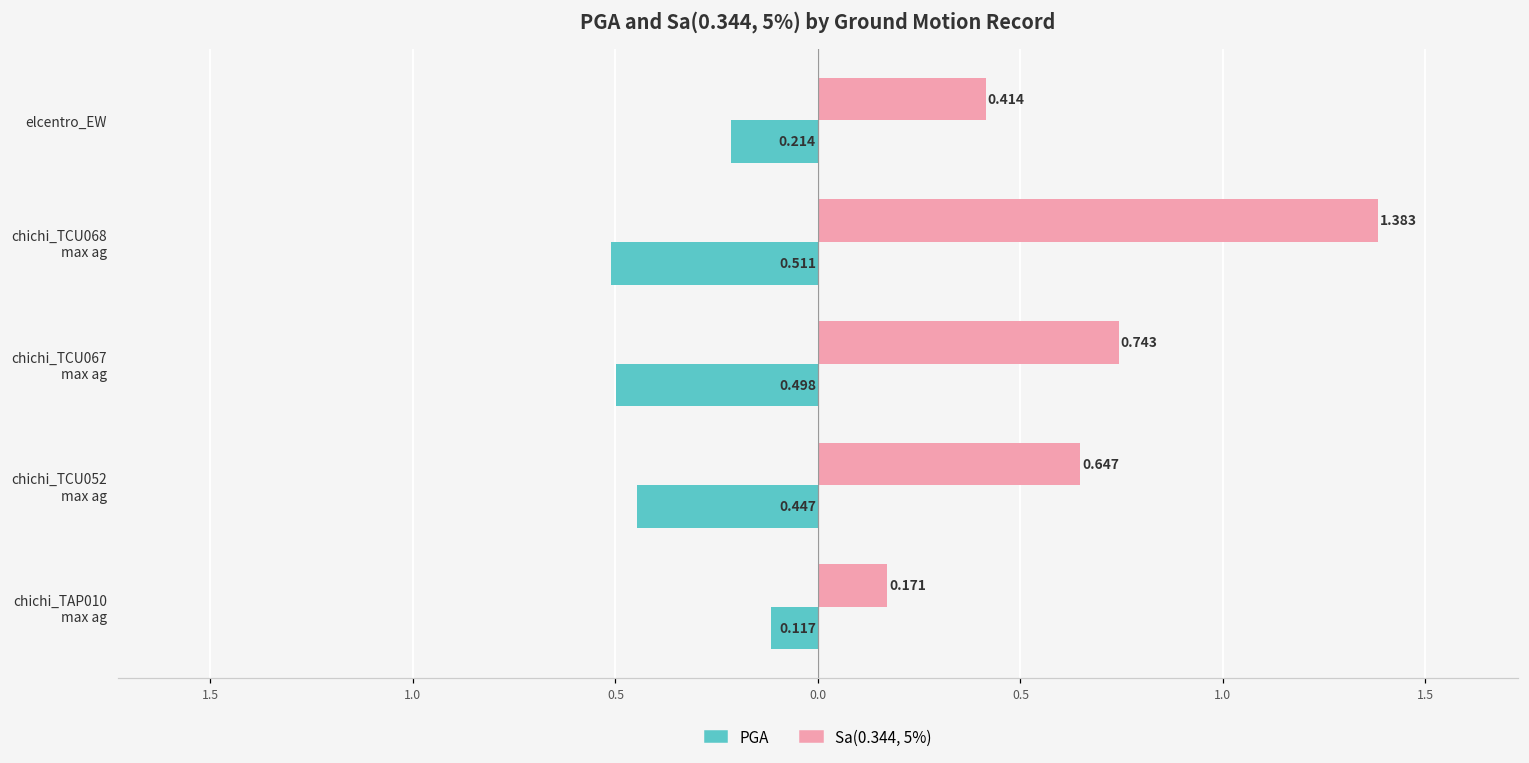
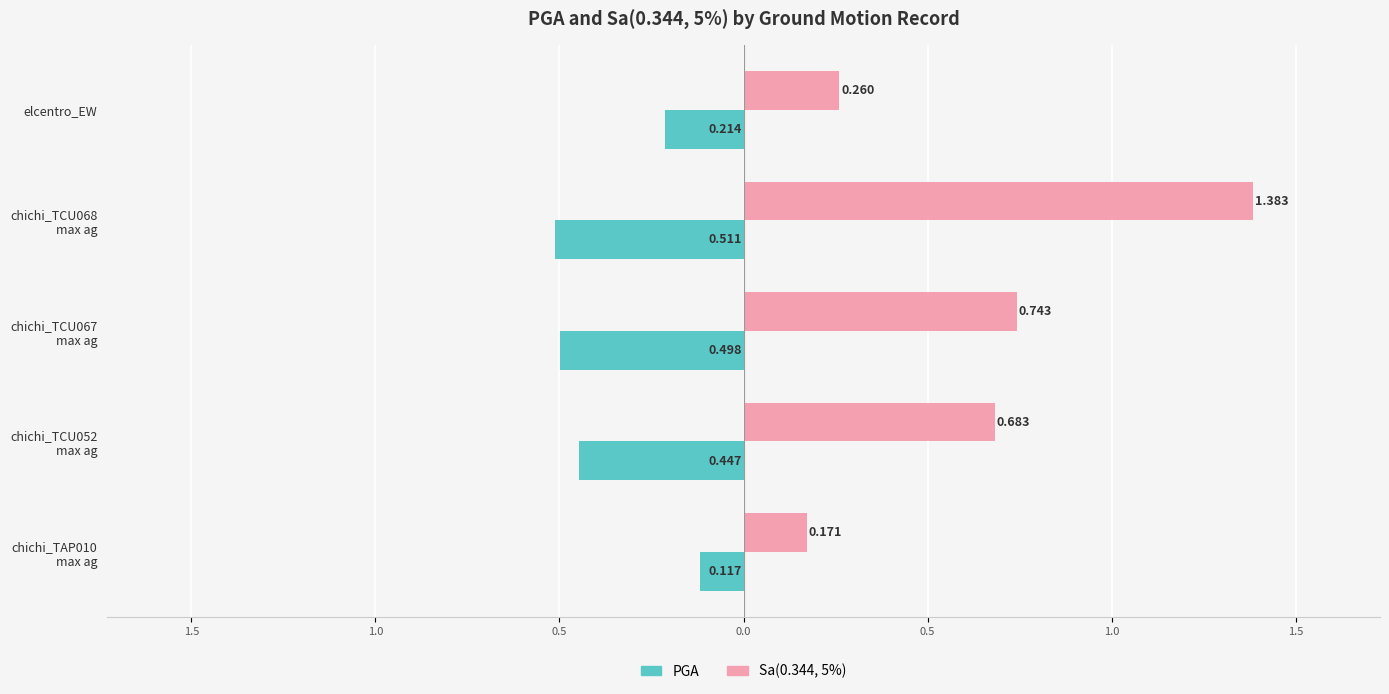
Sa(0.344, 5%), elcentro_EW: 0.414 -> 0.260
Sa(0.344, 5%), chichi_TCU052 max ag: 0.647 -> 0.683
